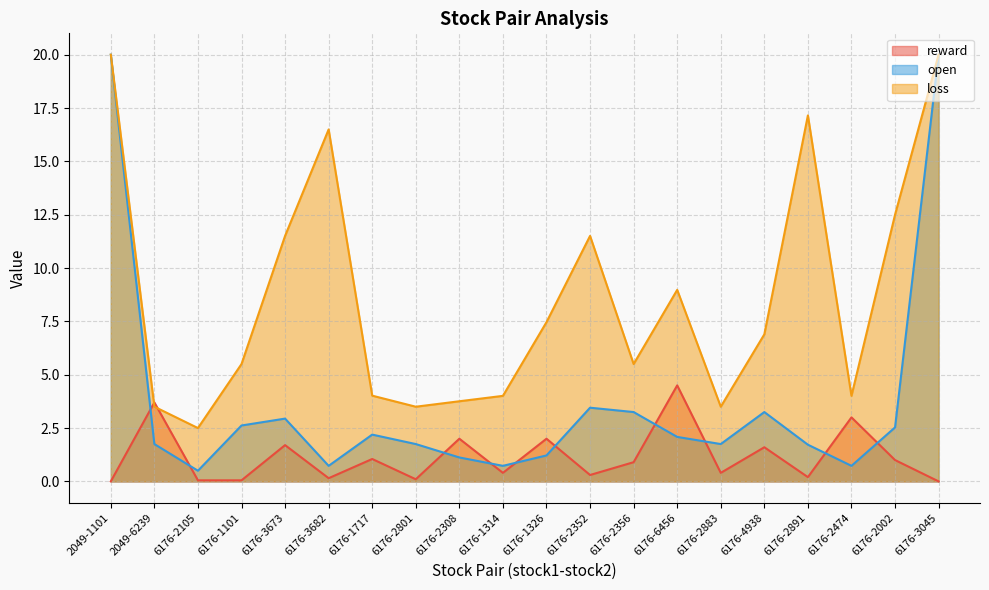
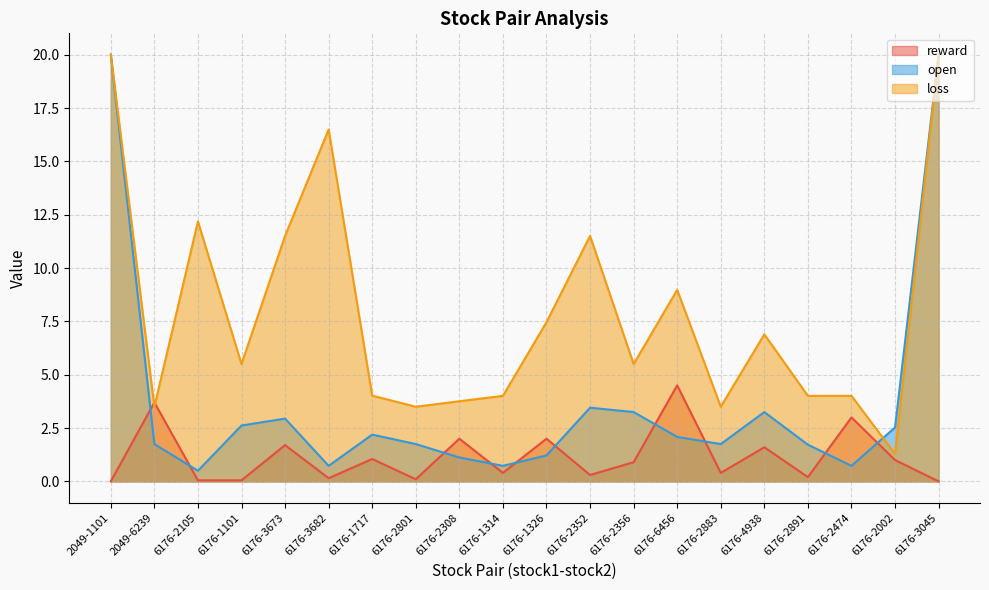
loss, 6176-2105: 2.5 -> 12.2
loss, 6176-2891: 17.2 -> 4.0
loss, 6176-2002: 12.5 -> 1.3
